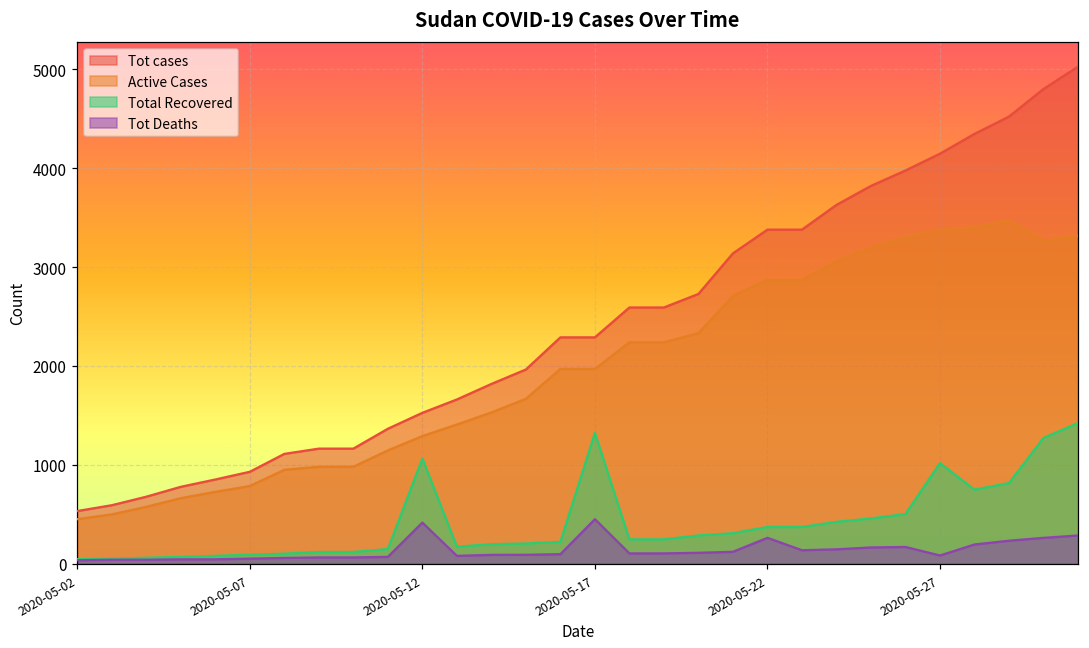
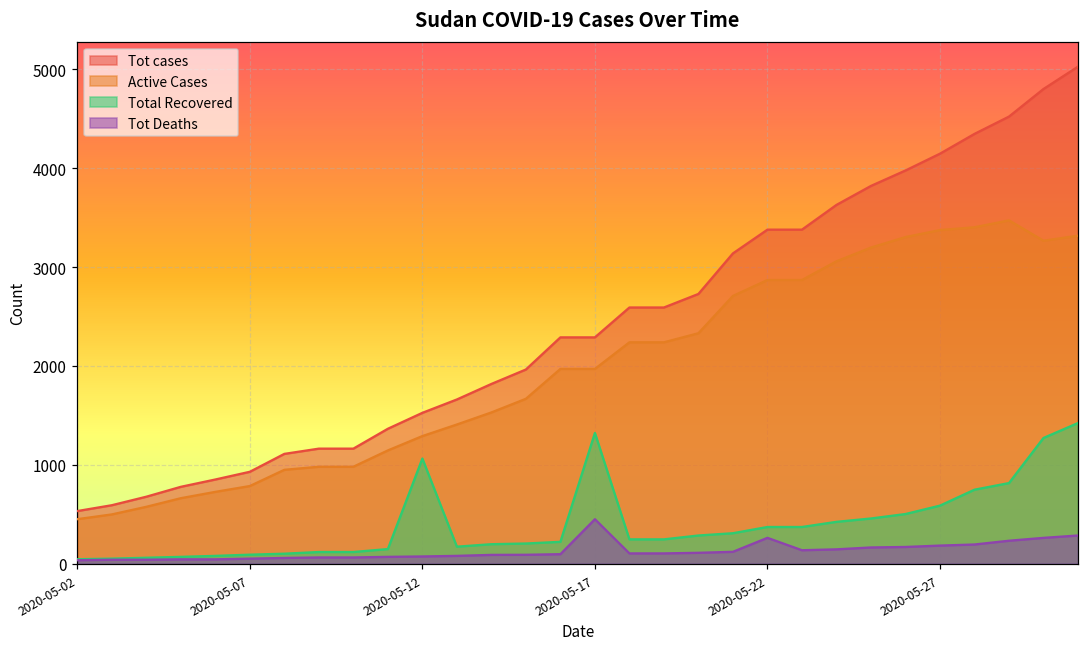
Tot Deaths, 2020-05-12: 400 -> 100
Total Recovered, 2020-05-27: 1000 -> 600
Tot Deaths, 2020-05-27: 100 -> 200
